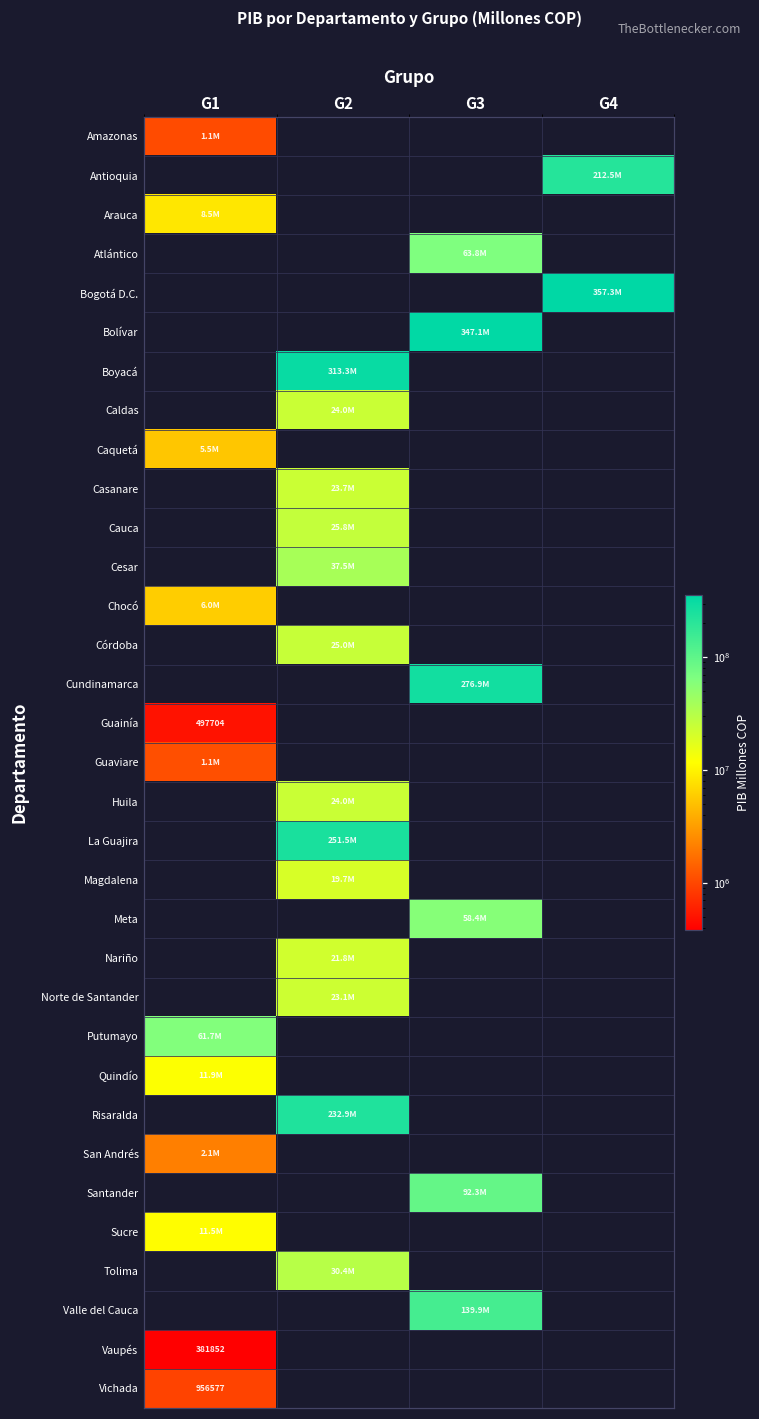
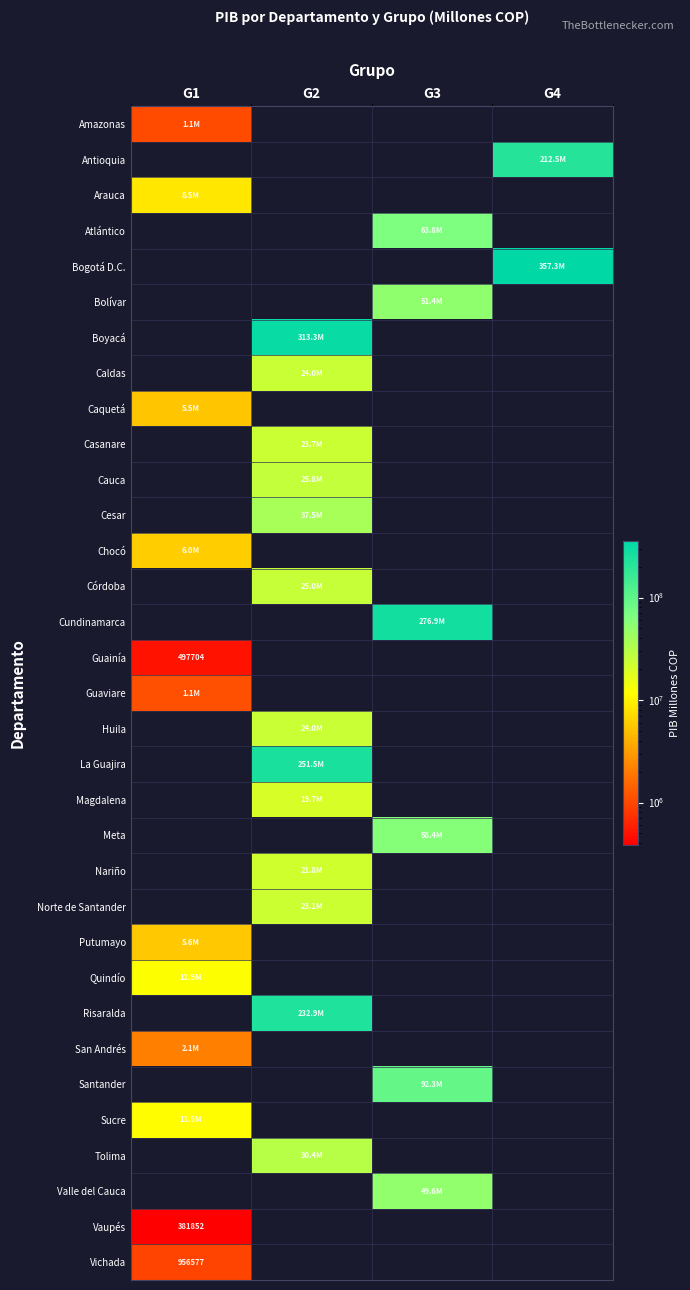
Bolívar, G3: 347.1M -> 51.4M
Putumayo, G1: 61.7M -> 5.6M
Valle del Cauca, G3: 139.9M -> 49.6M
